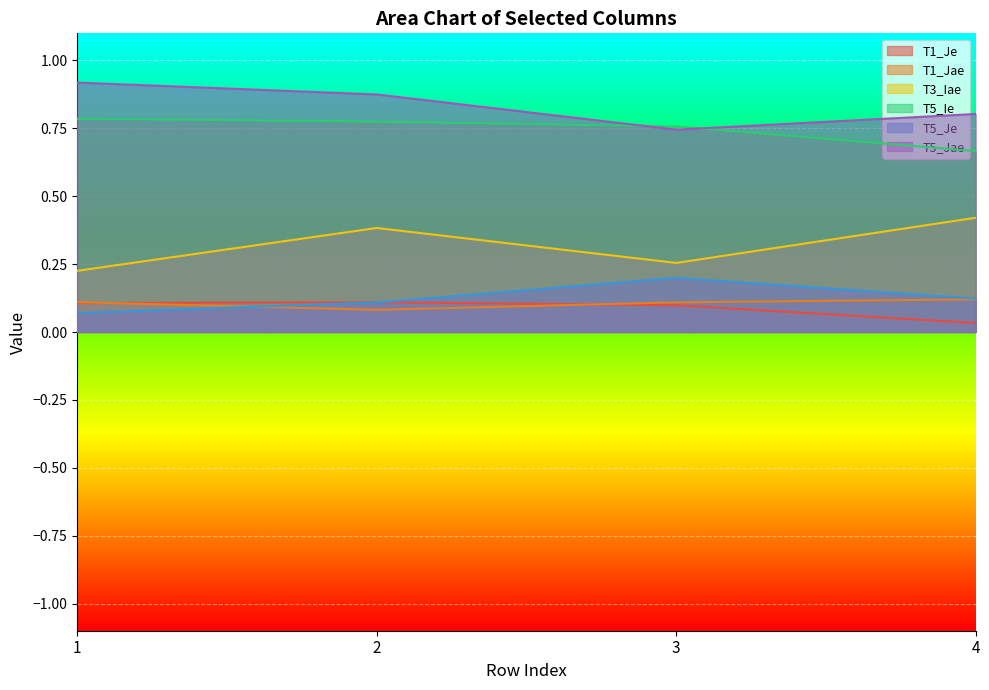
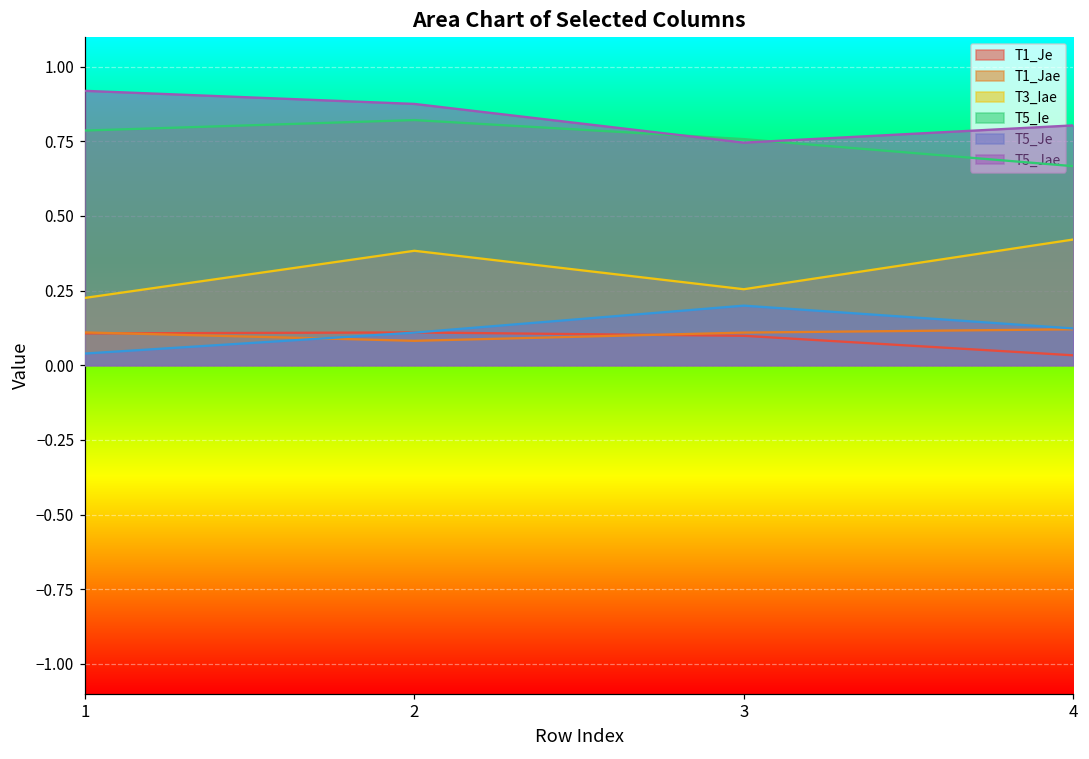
T5_Je, 1: 0.07 -> 0.04
T5_Ie, 2: 0.77 -> 0.82
